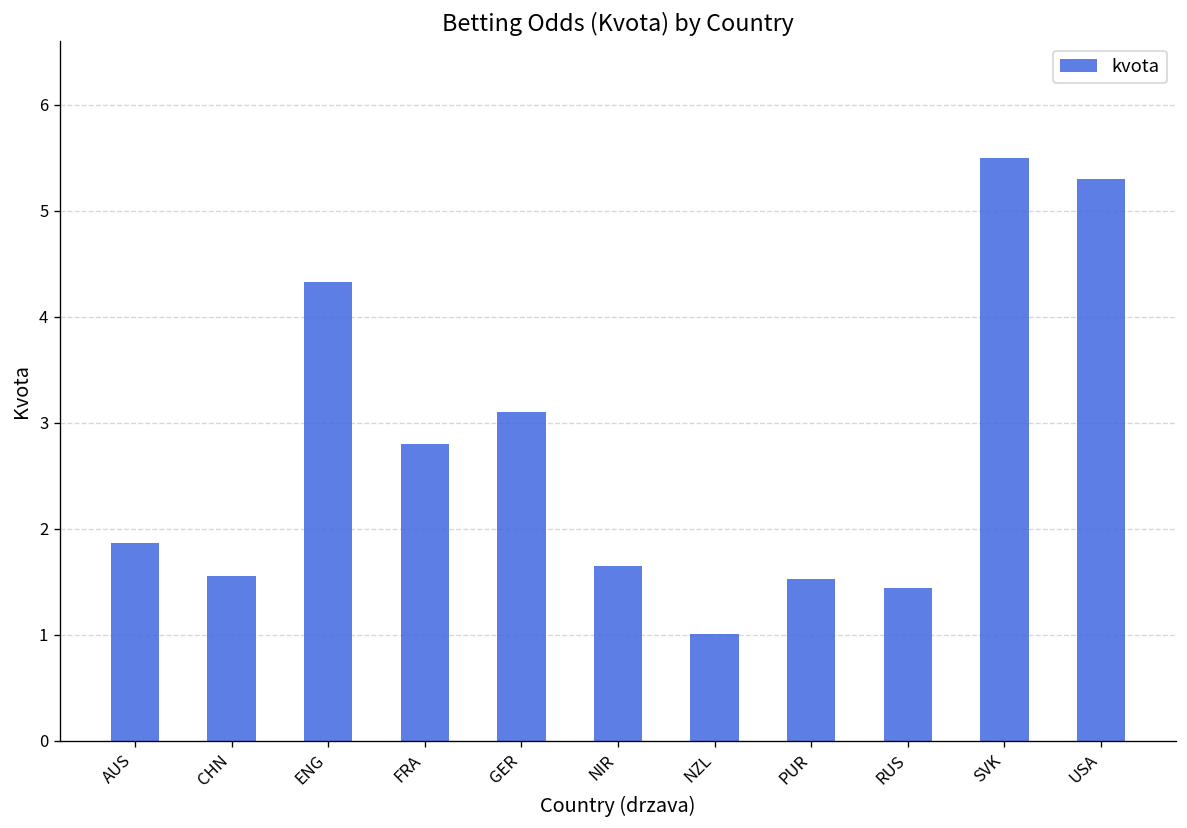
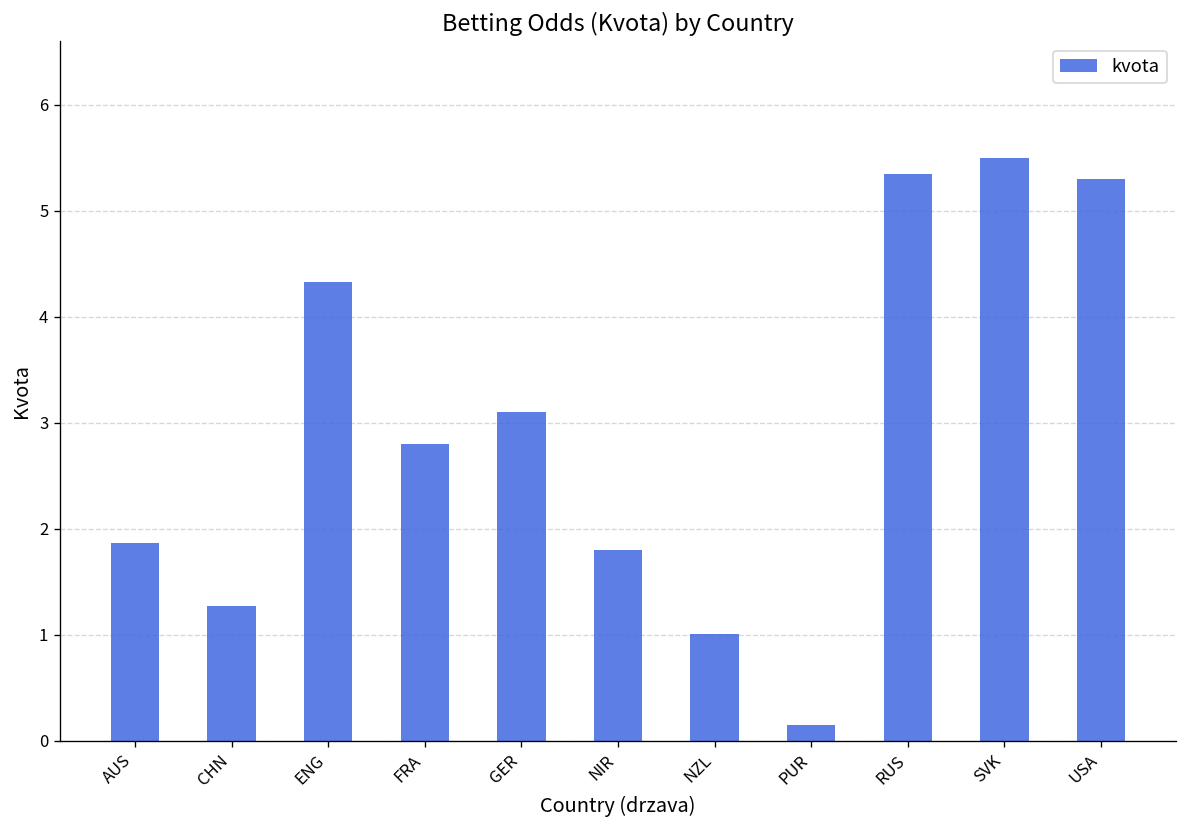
CHN: 1.6 -> 1.3
NIR: 1.7 -> 1.8
PUR: 1.5 -> 0.2
RUS: 1.4 -> 5.4
